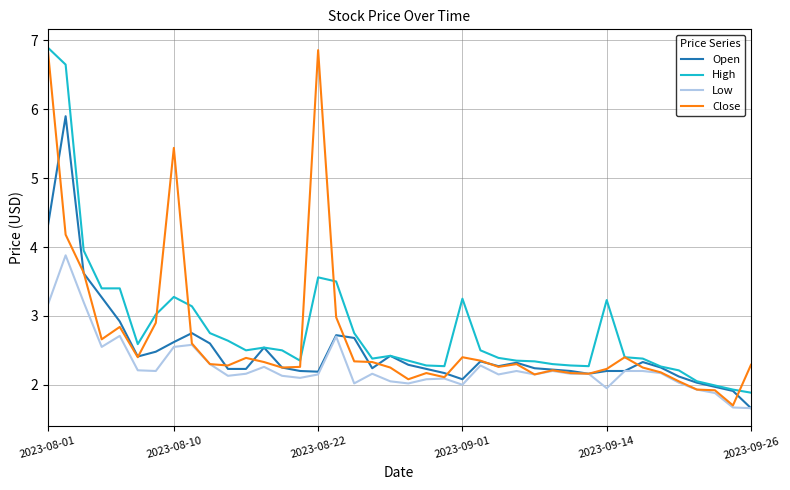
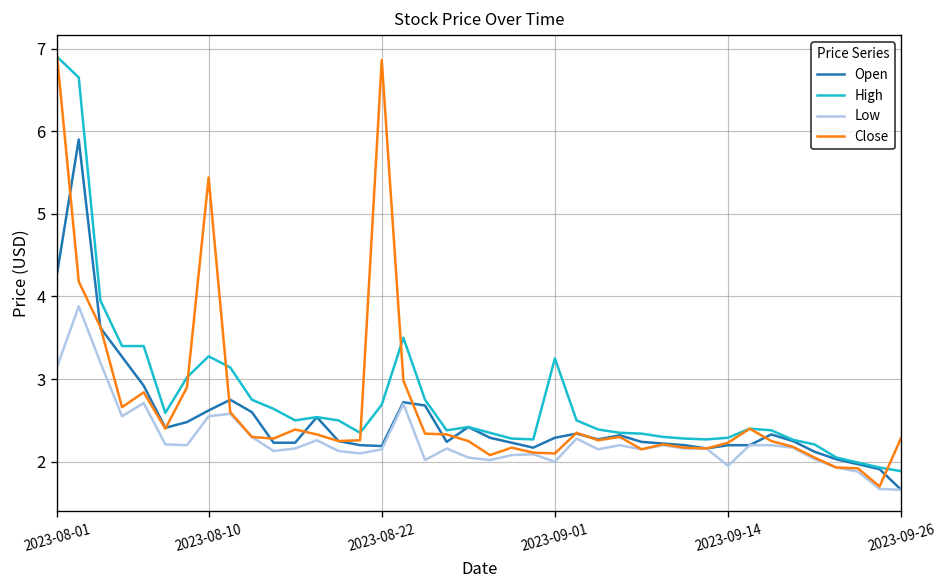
High, 2023-08-22: 3.6 -> 2.7
Open, 2023-09-01: 2.1 -> 2.3
Close, 2023-09-01: 2.4 -> 2.1
High, 2023-09-14: 3.2 -> 2.3
